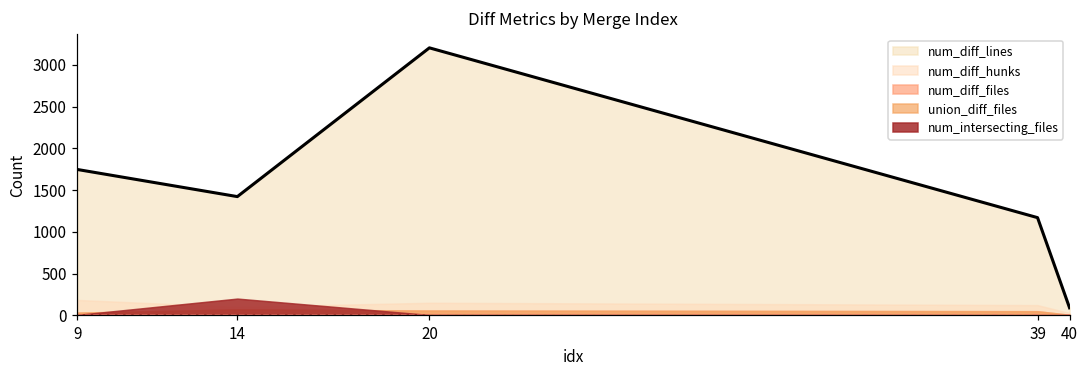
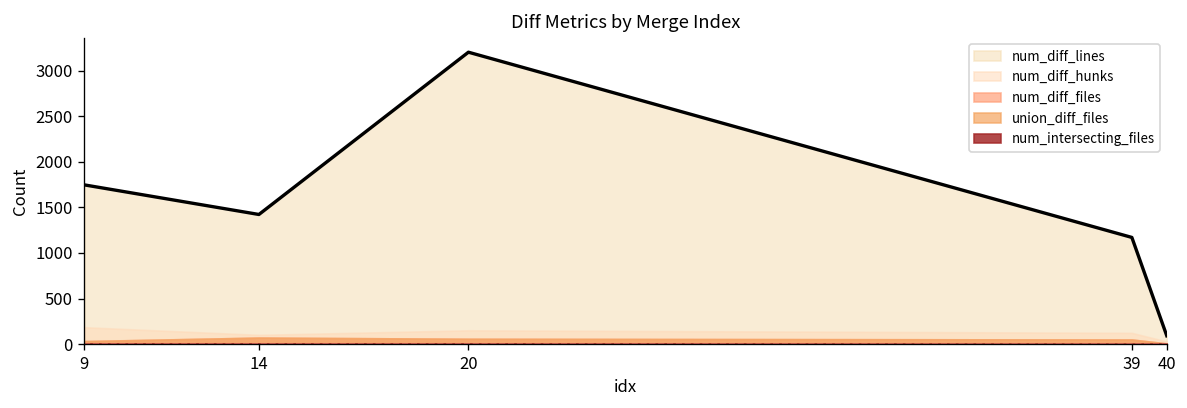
num_intersecting_files, 14: 200 -> 0
